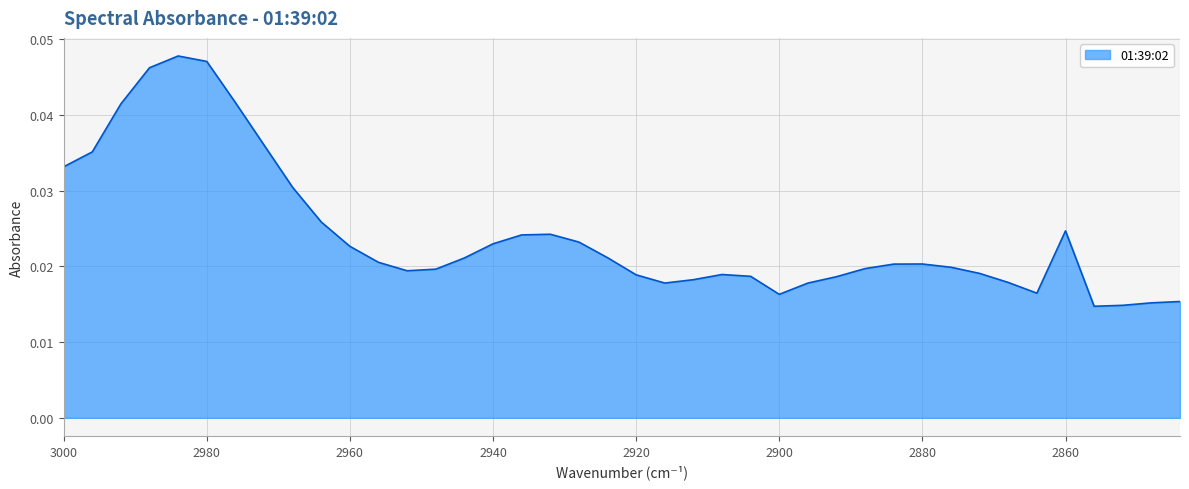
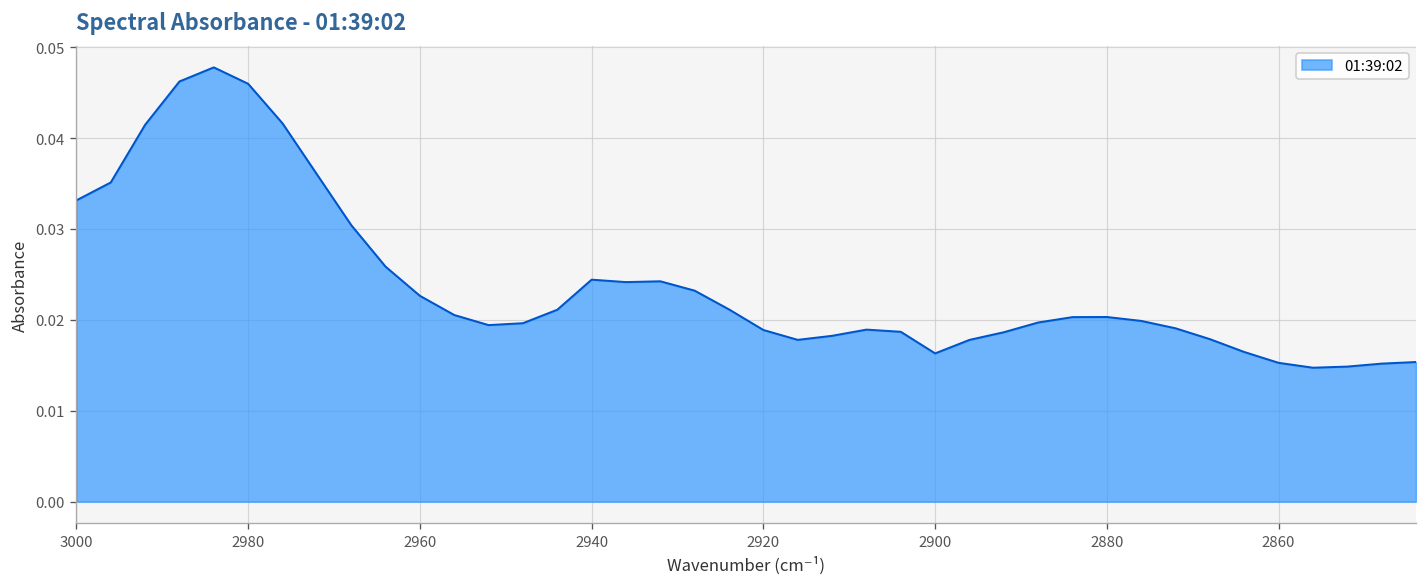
2980: 0.047 -> 0.046
2940: 0.023 -> 0.024
2860: 0.025 -> 0.015
